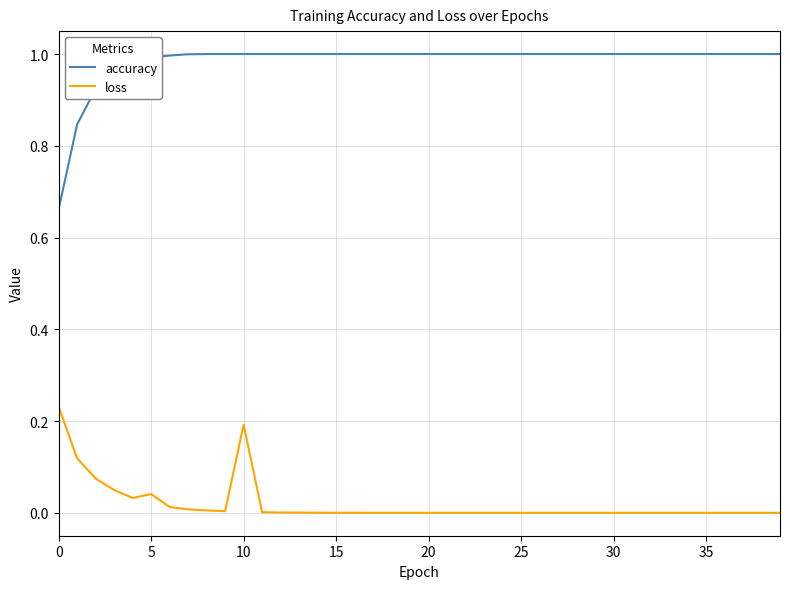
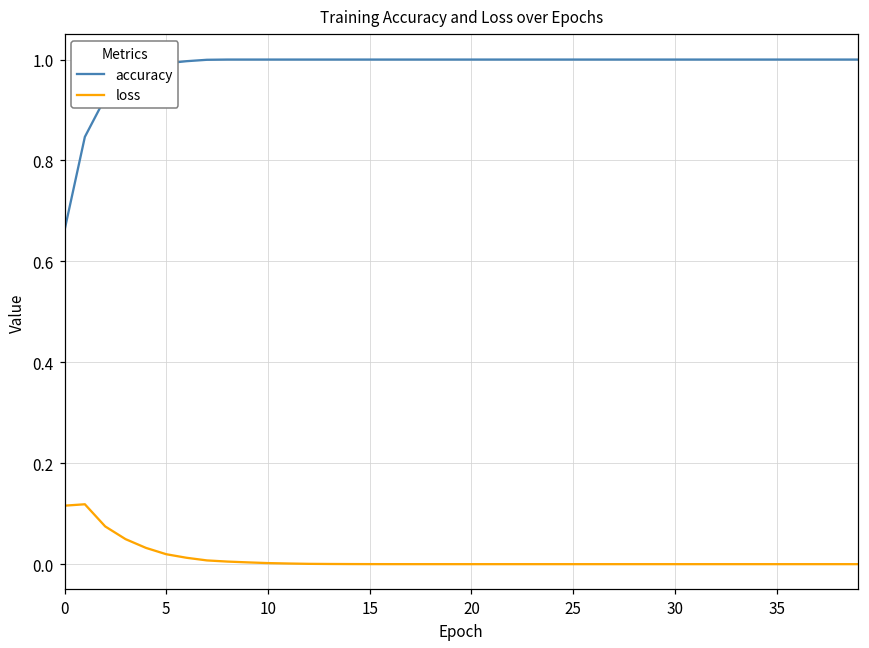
loss, 0: 0.23 -> 0.12
loss, 5: 0.04 -> 0.02
loss, 10: 0.19 -> 0.00
